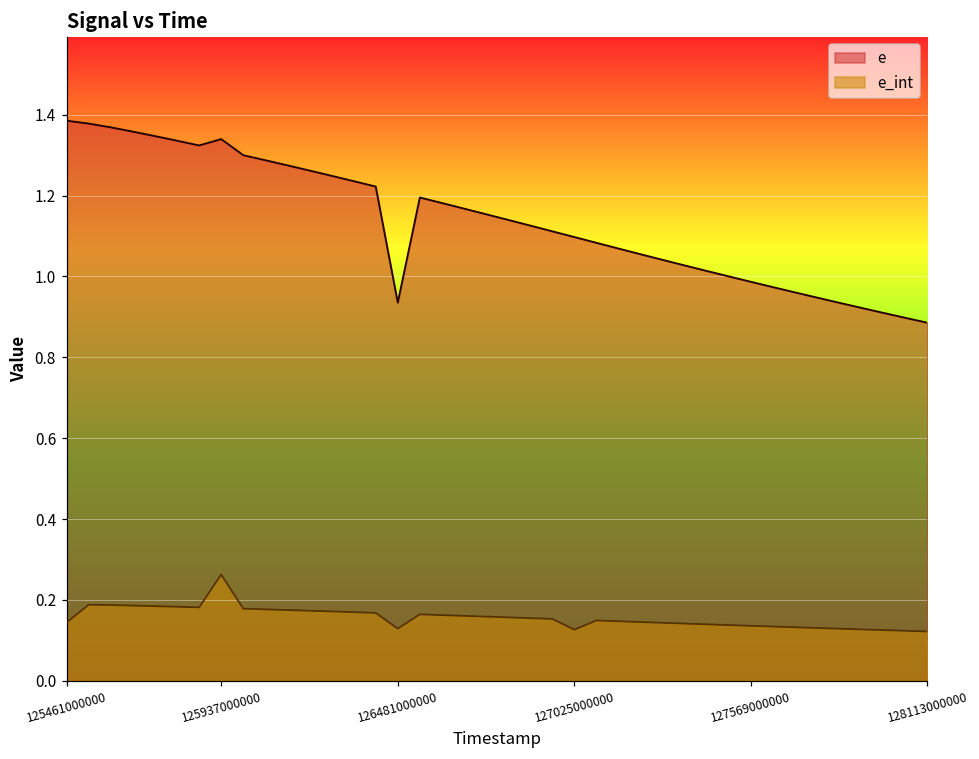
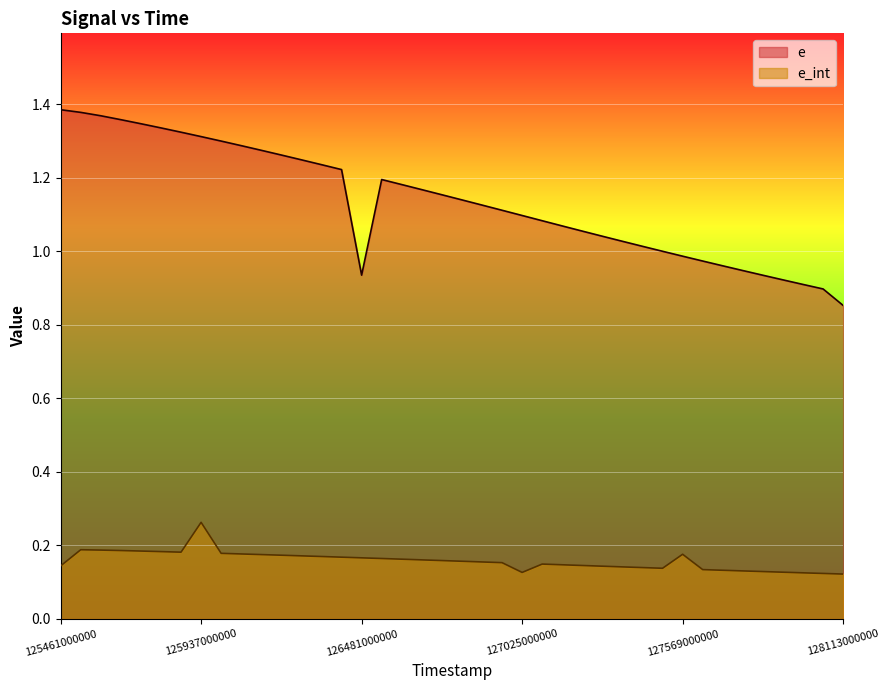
e, 125937000000: 1.34 -> 1.31
e_int, 126481000000: 0.13 -> 0.17
e_int, 127569000000: 0.14 -> 0.18
e, 128113000000: 0.89 -> 0.85
